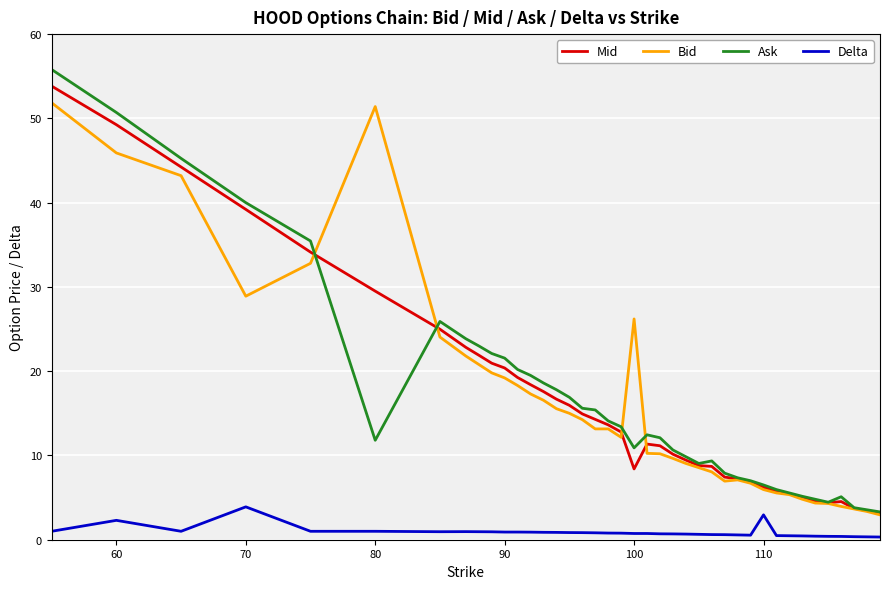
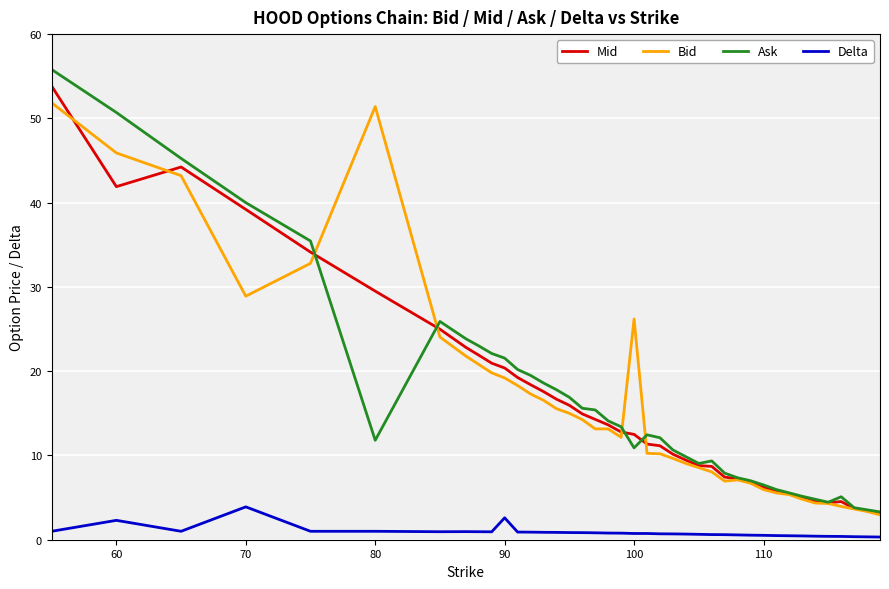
Mid, 60: 49 -> 42
Delta, 90: 1 -> 3
Mid, 100: 8 -> 13
Delta, 110: 3 -> 1
